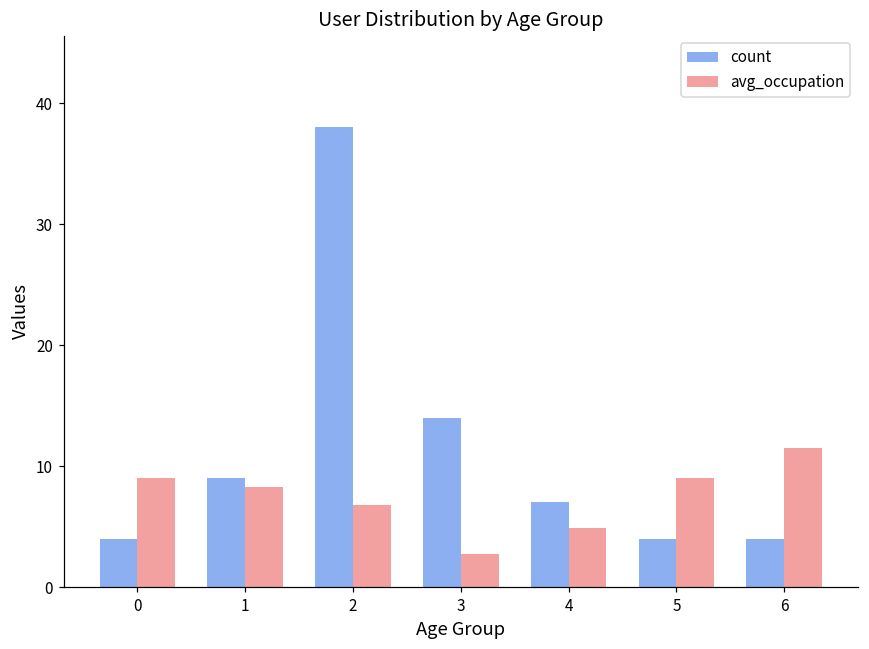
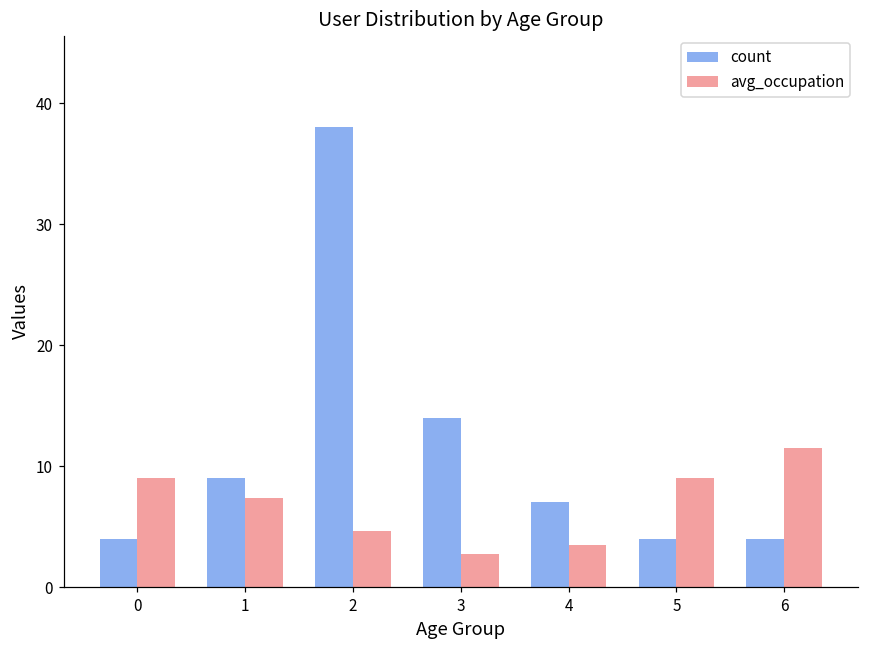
avg_occupation, 1: 8.3 -> 7.4
avg_occupation, 2: 6.8 -> 4.6
avg_occupation, 4: 4.9 -> 3.5
